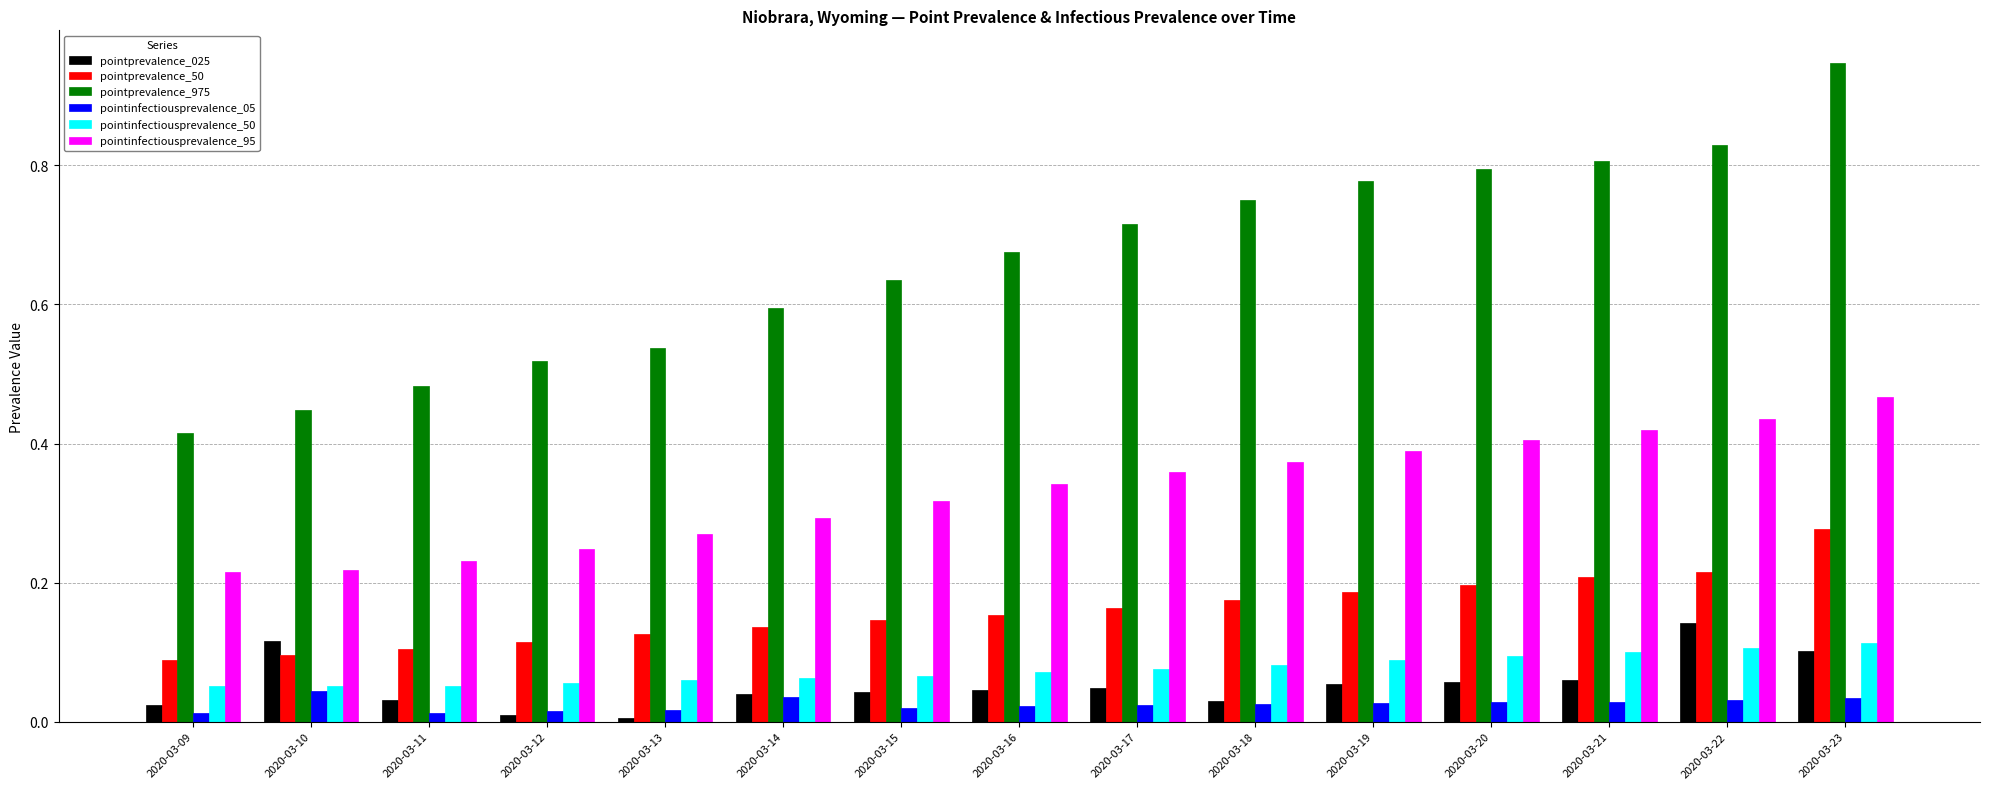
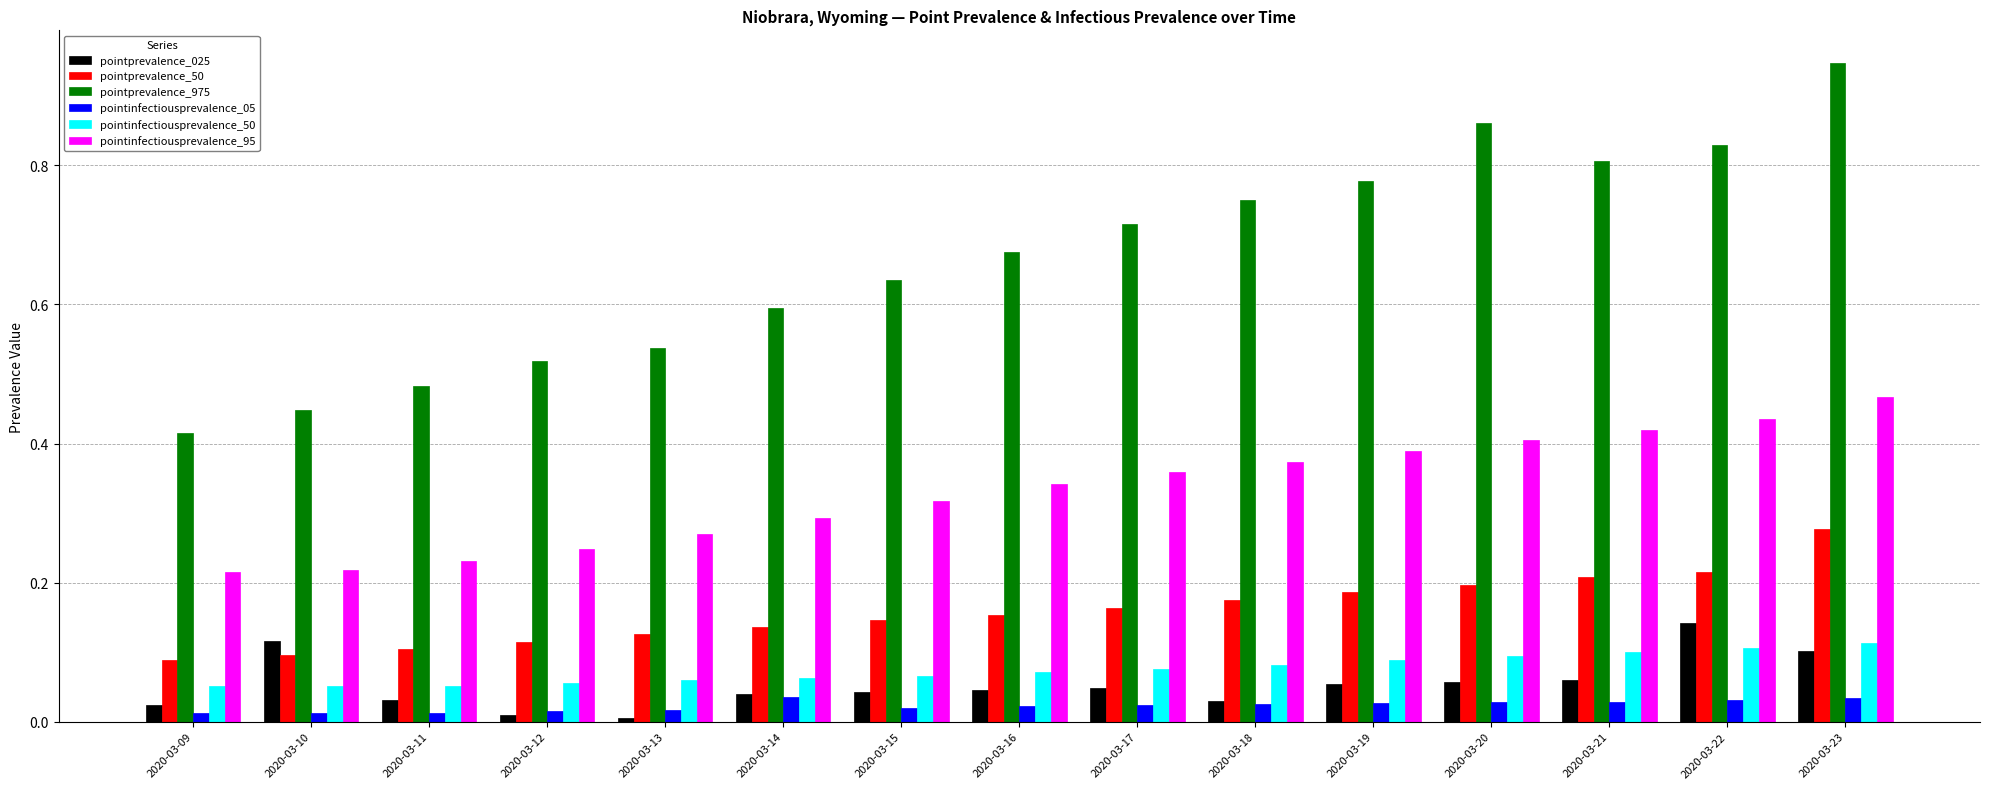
pointinfectiousprevalence_05, 2020-03-10: 0.04 -> 0.01
pointprevalence_975, 2020-03-20: 0.80 -> 0.86
